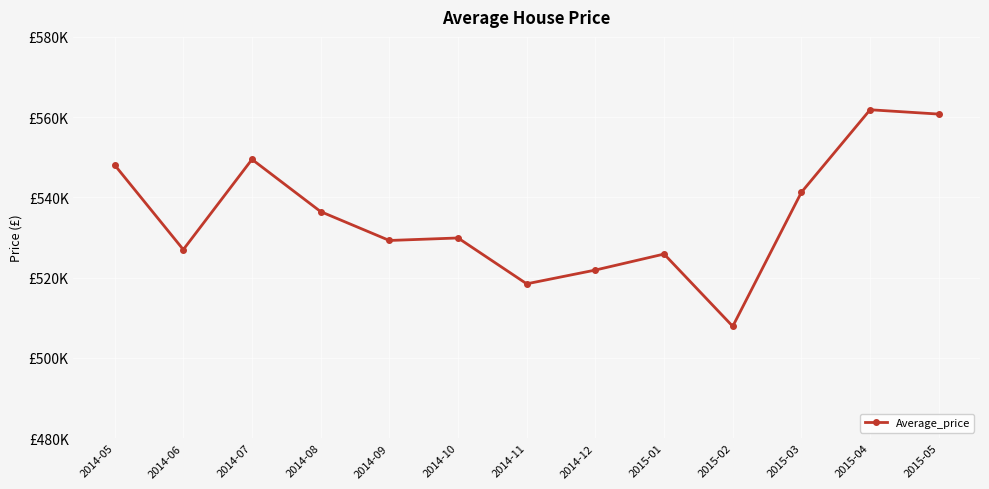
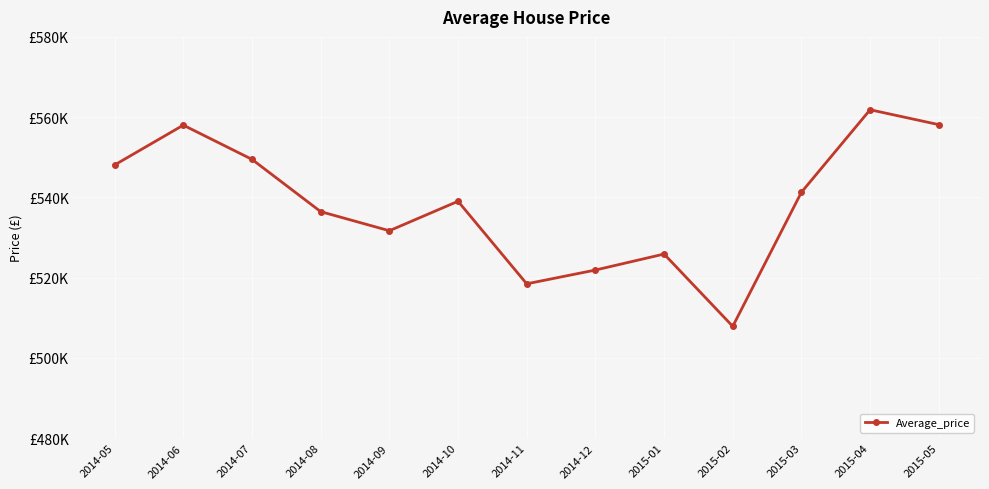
2014-06: £527000 -> £558000
2014-09: £529000 -> £532000
2014-10: £530000 -> £539000
2015-05: £561000 -> £558000
